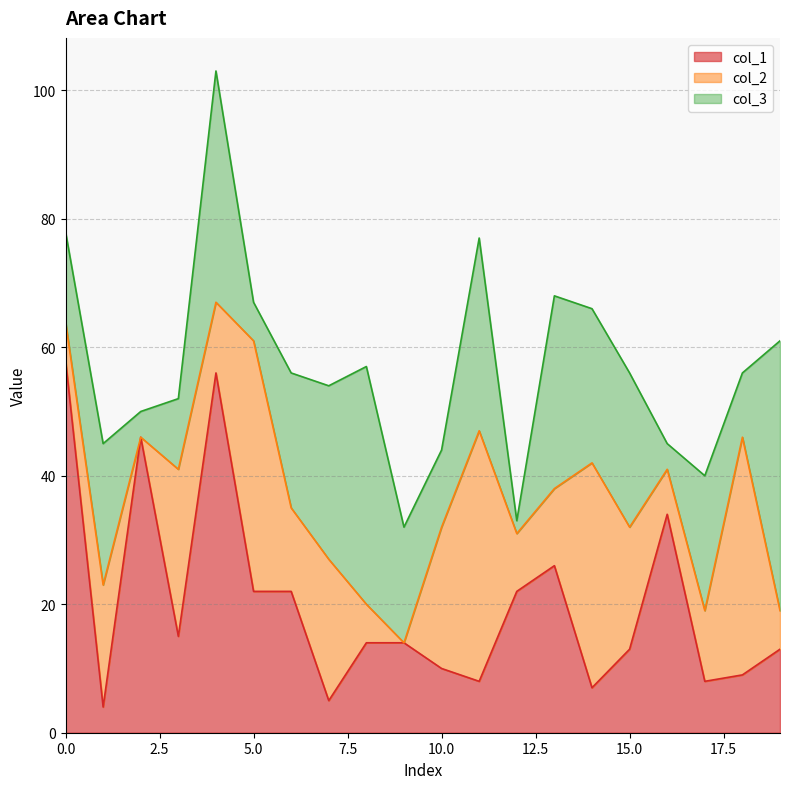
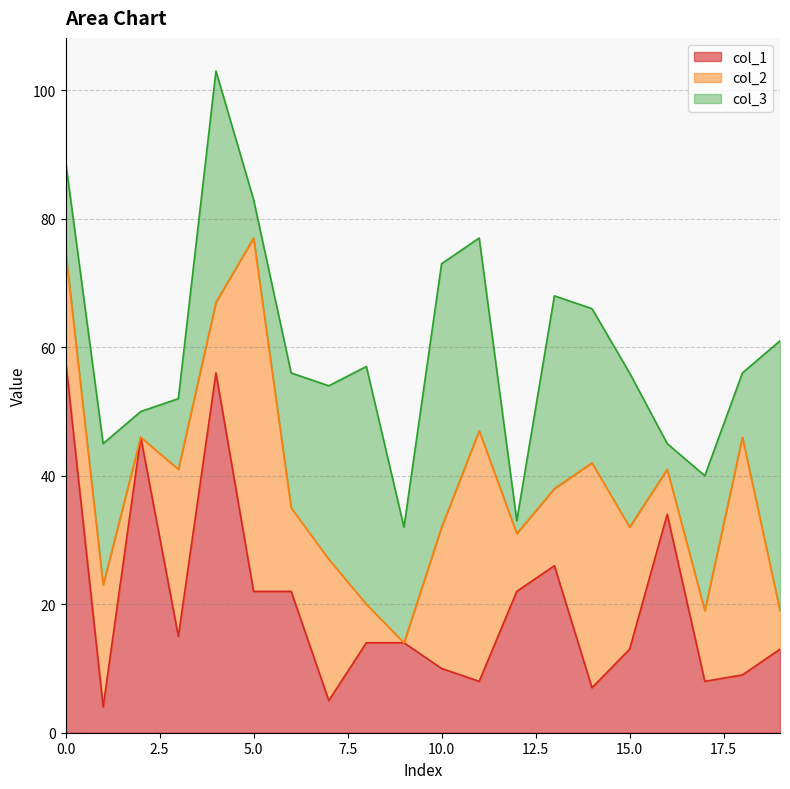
col_2, 0.0: 6 -> 17
col_2, 5.0: 39 -> 55
col_3, 10.0: 12 -> 41
